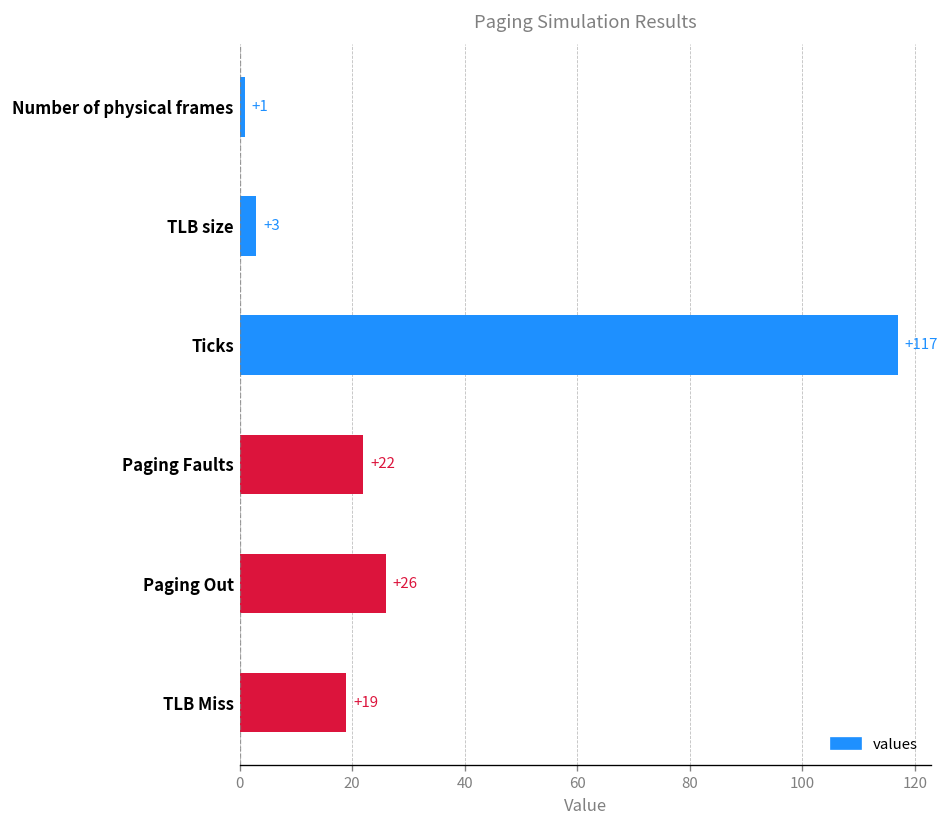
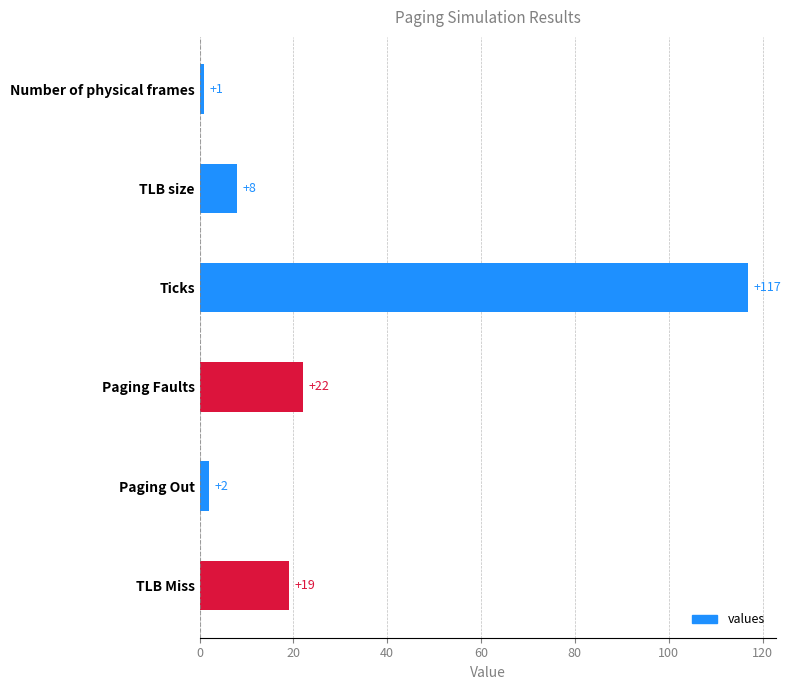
TLB size: +3 -> +8
Paging Out: +26 -> +2
